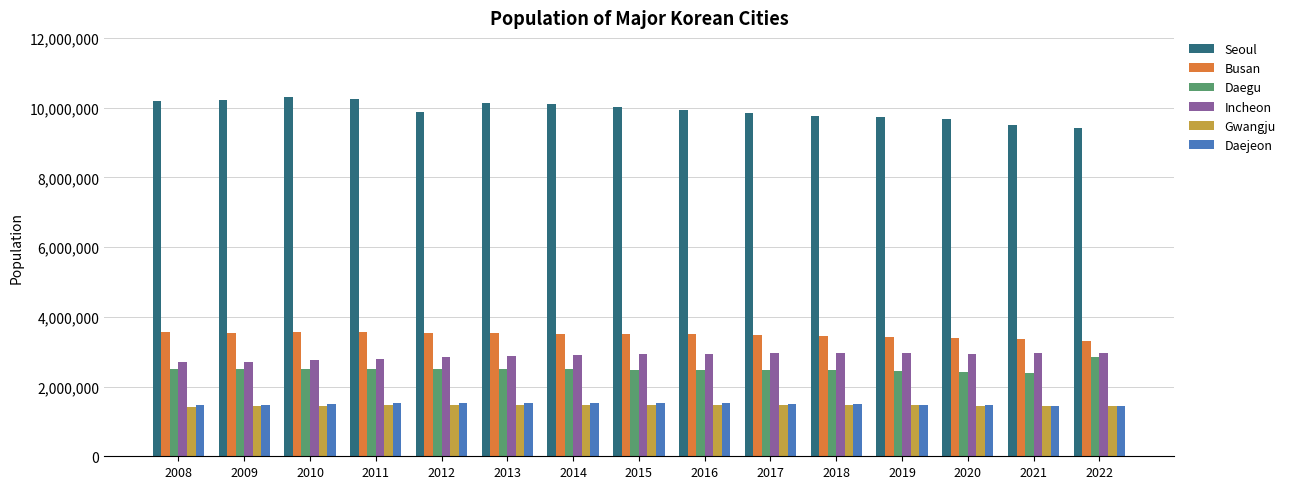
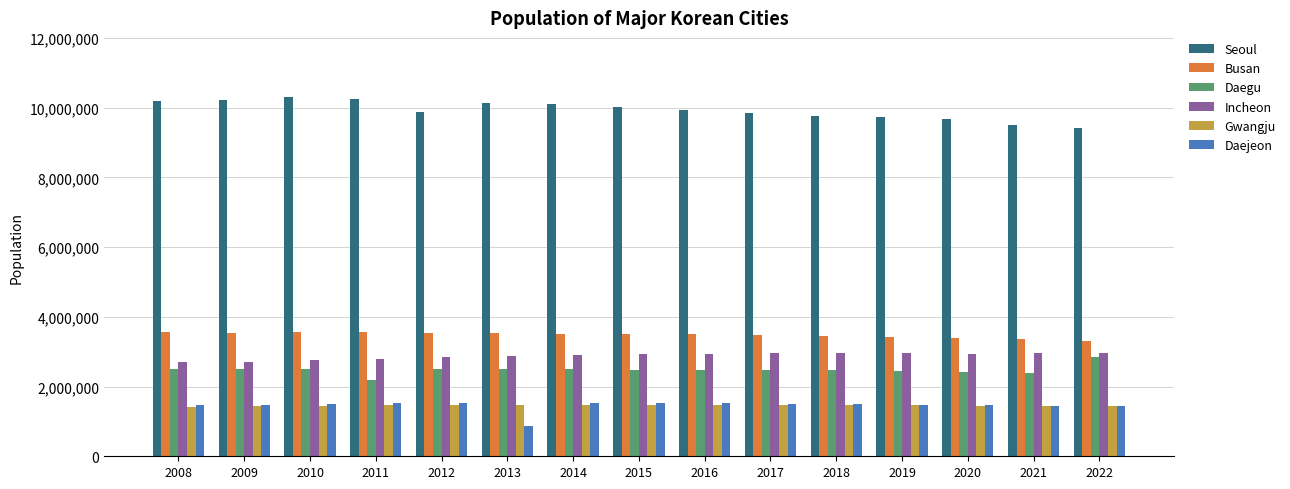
Daegu, 2011: 2,500,000 -> 2,200,000
Daejeon, 2013: 1,500,000 -> 900,000
